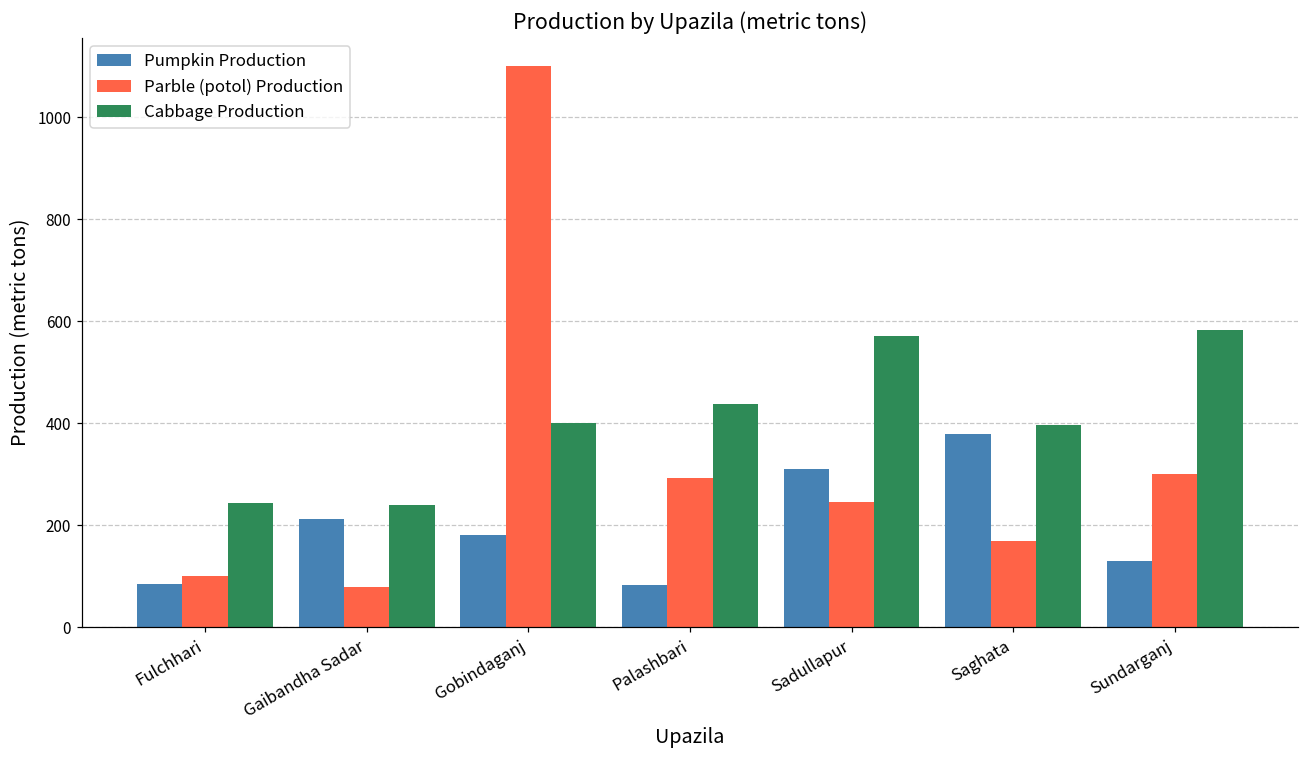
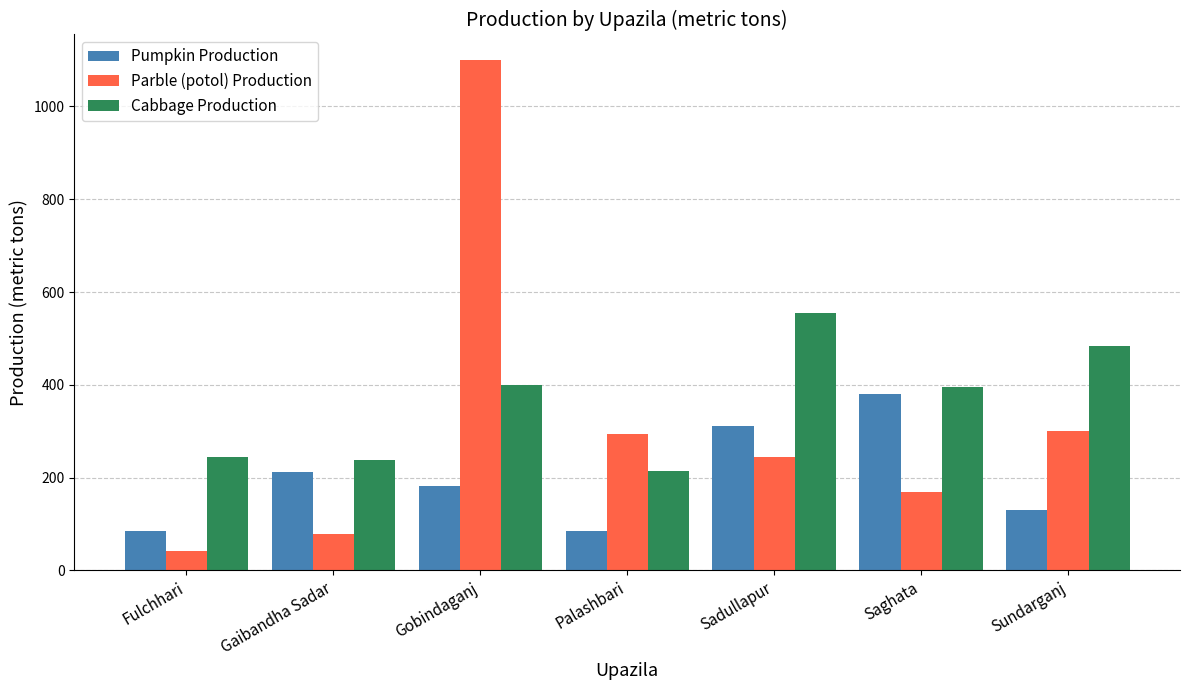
Parble (potol) Production, Fulchhari: 100 -> 40
Cabbage Production, Palashbari: 440 -> 210
Cabbage Production, Sadullapur: 570 -> 550
Cabbage Production, Sundarganj: 580 -> 480
